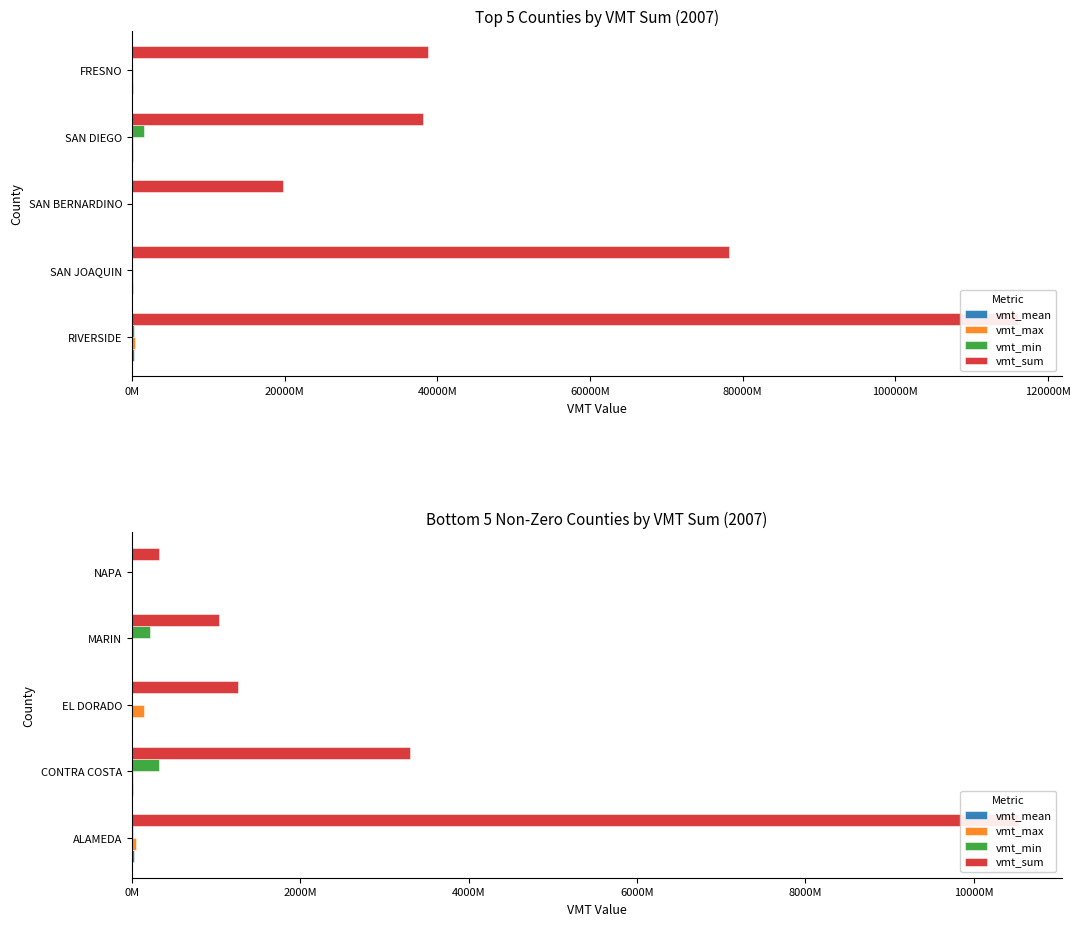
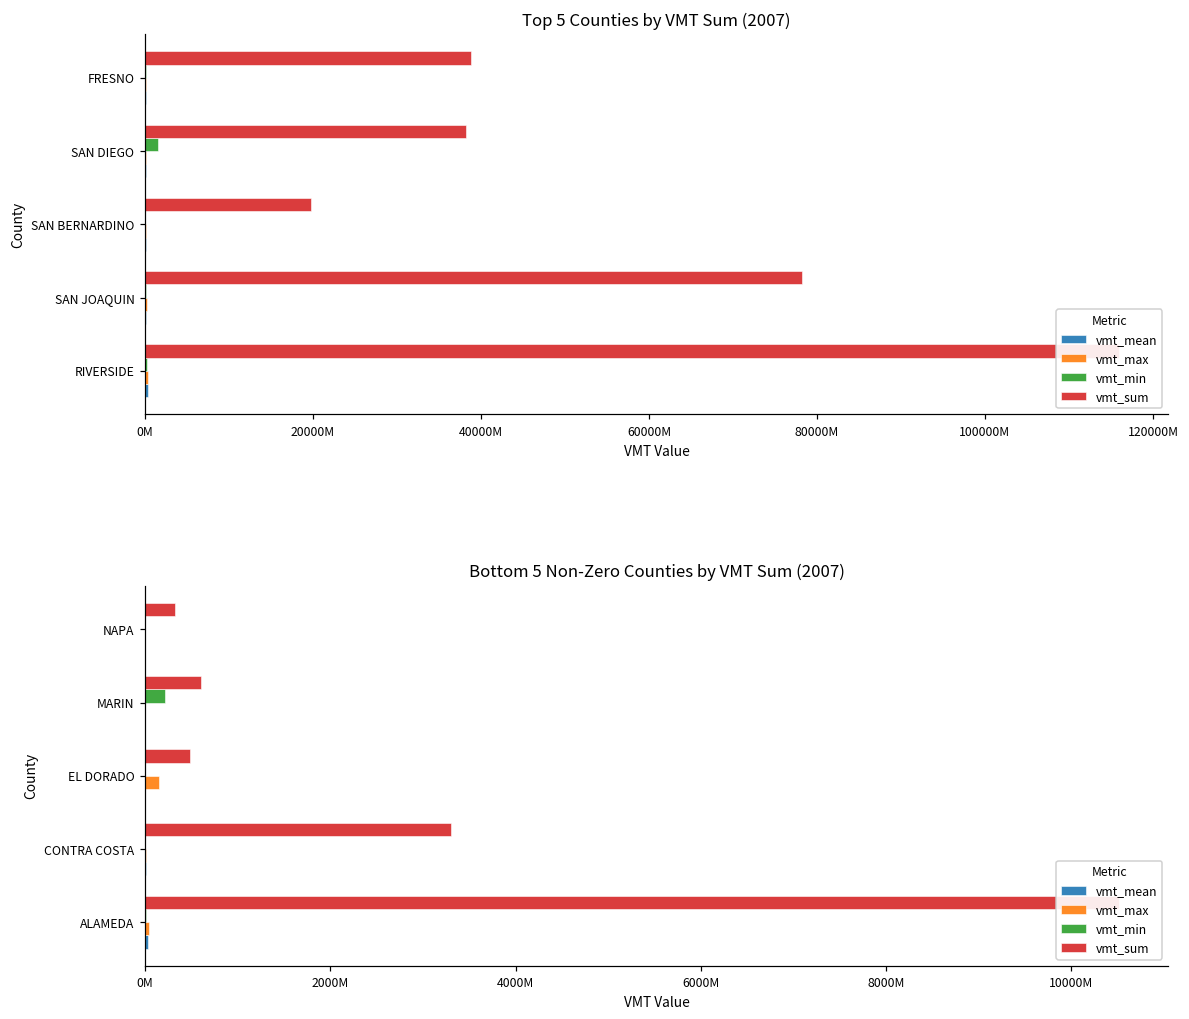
Bottom 5 Non-Zero Counties by VMT Sum (2007), vmt_sum, MARIN: 1000000000 -> 600000000
Bottom 5 Non-Zero Counties by VMT Sum (2007), vmt_sum, EL DORADO: 1300000000 -> 500000000
Bottom 5 Non-Zero Counties by VMT Sum (2007), vmt_min, CONTRA COSTA: 300000000 -> 0
